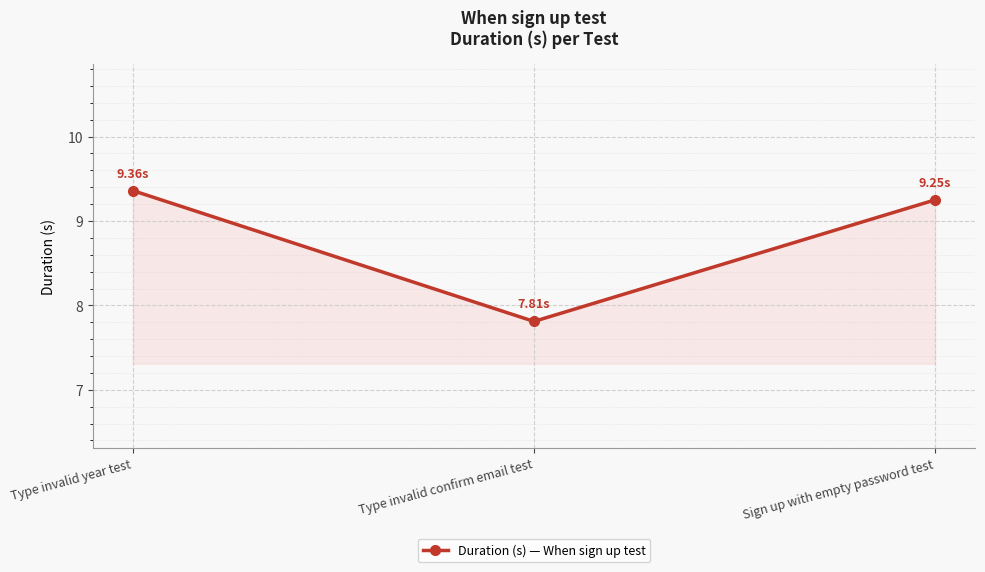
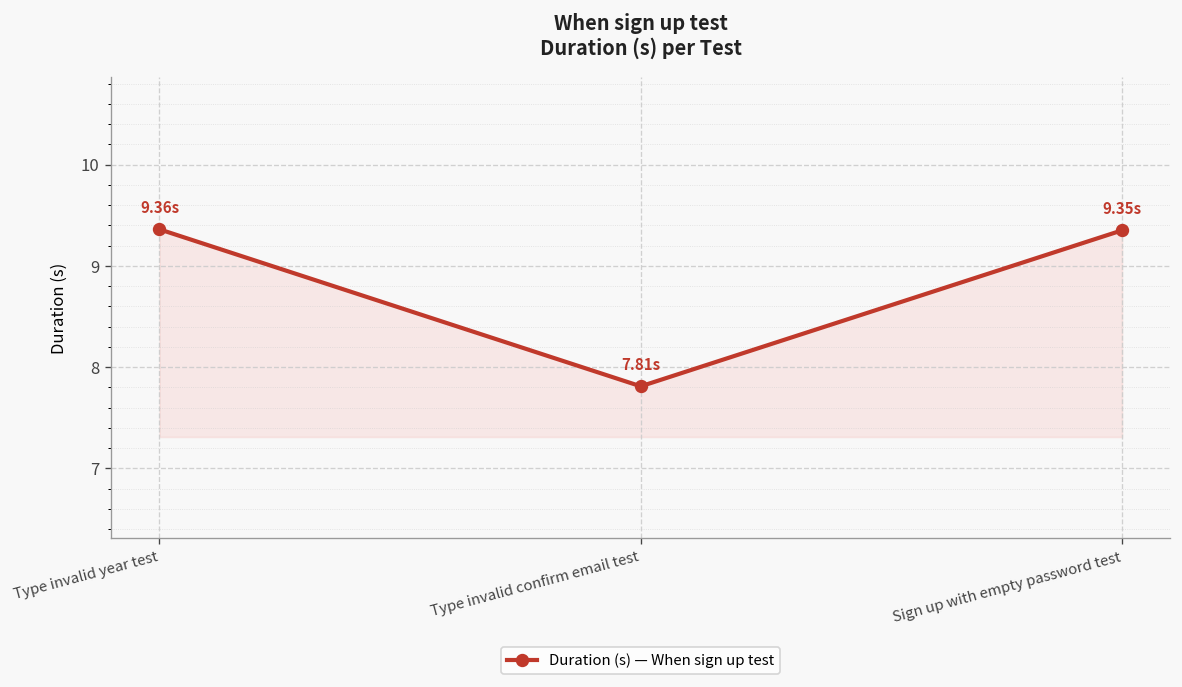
Sign up with empty password test: 9.25s -> 9.35s
